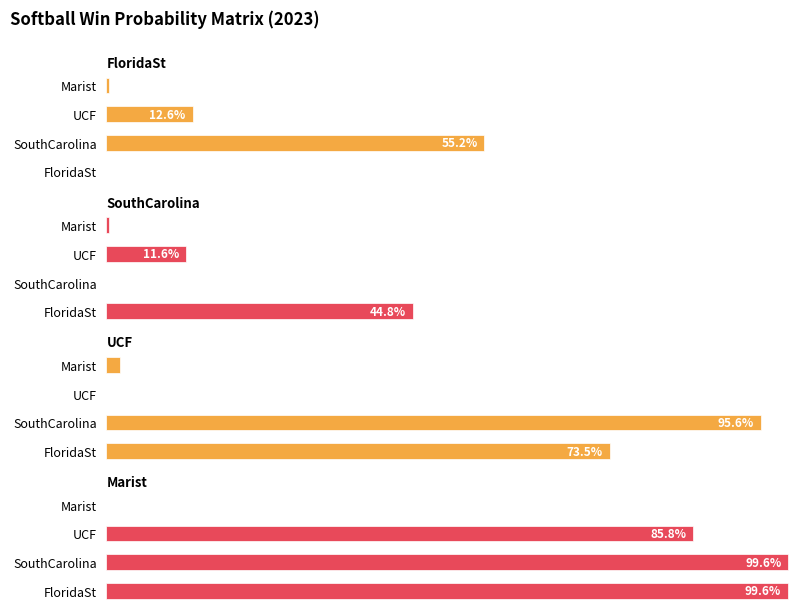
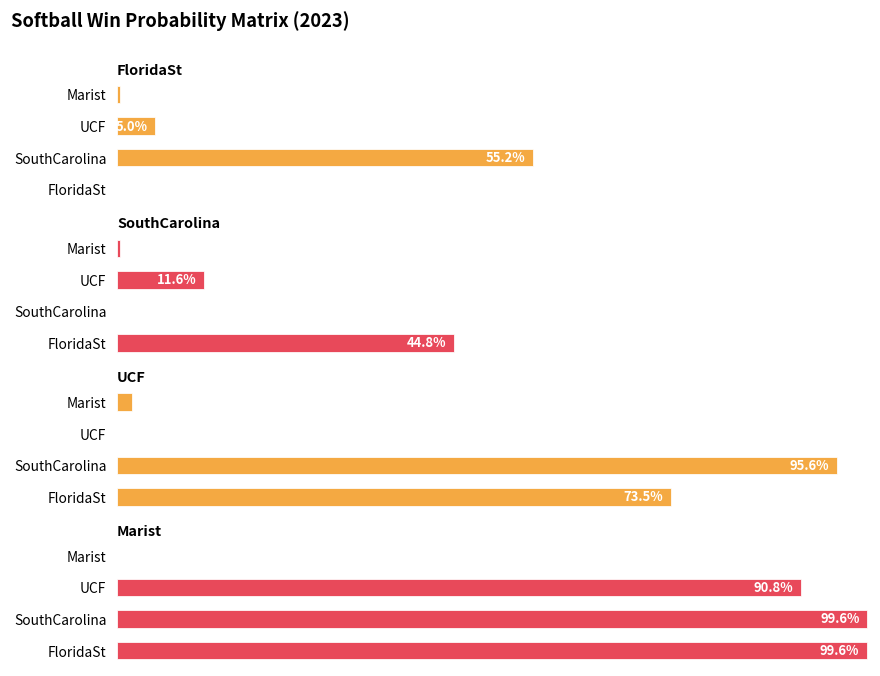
FloridaSt, UCF: 12.6% -> 5.0%
Marist, UCF: 85.8% -> 90.8%
